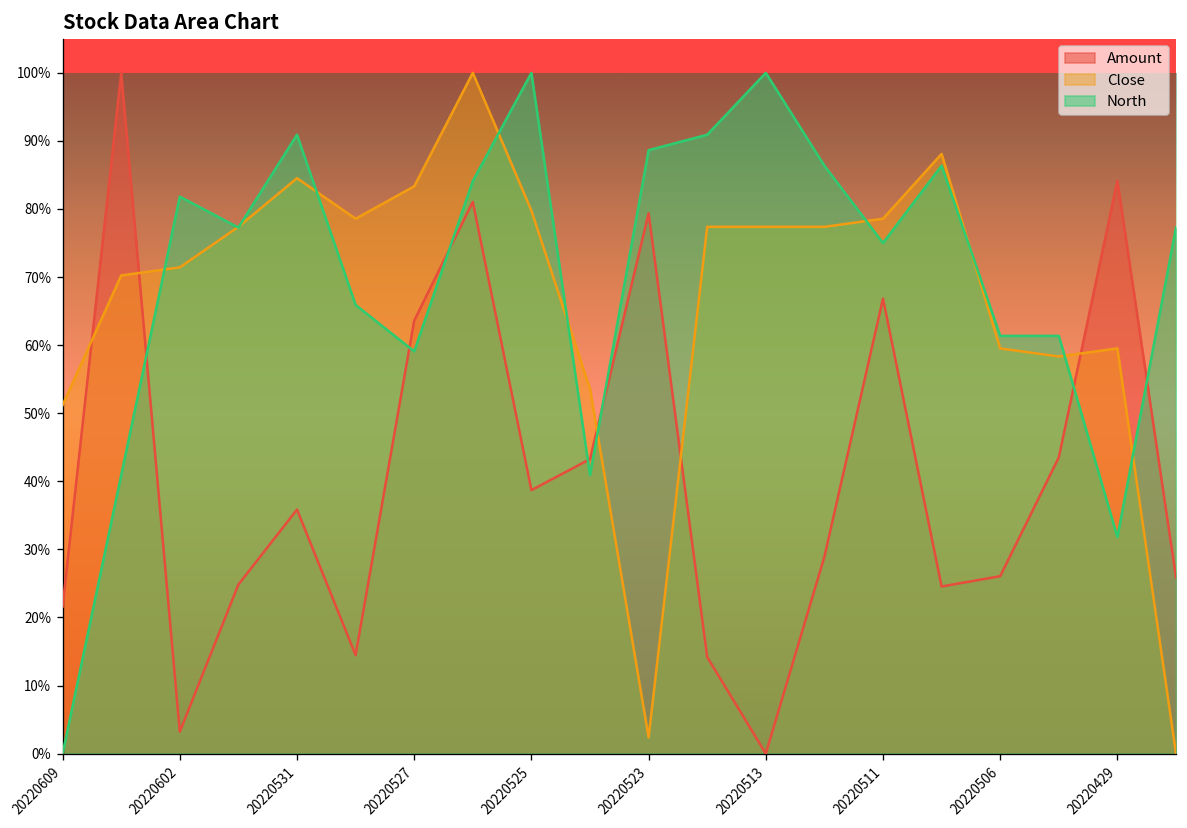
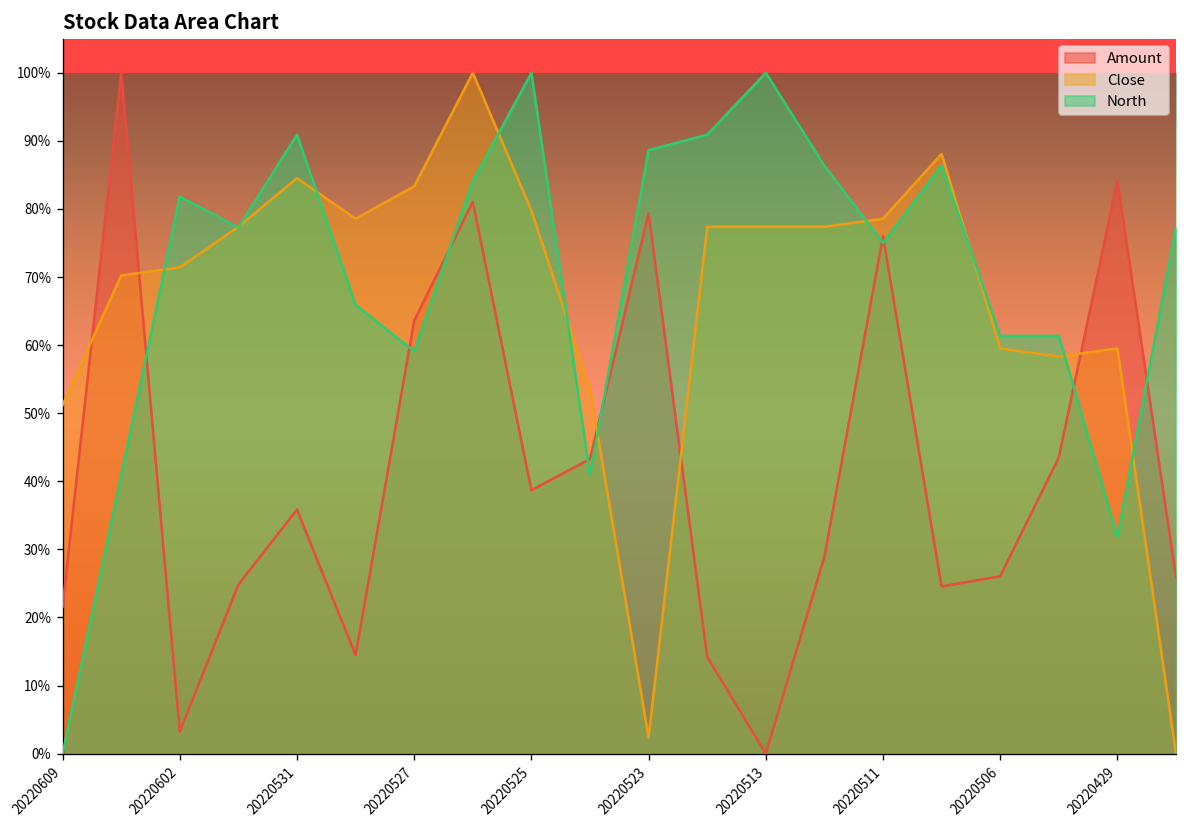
Amount, 20220511: 67% -> 76%
